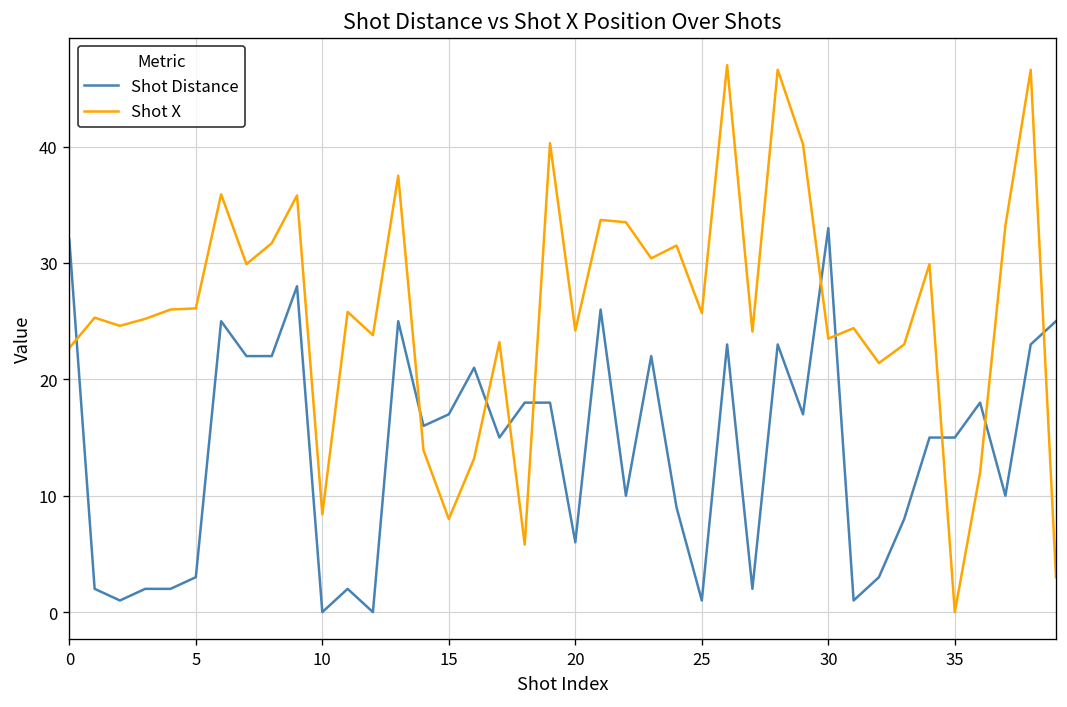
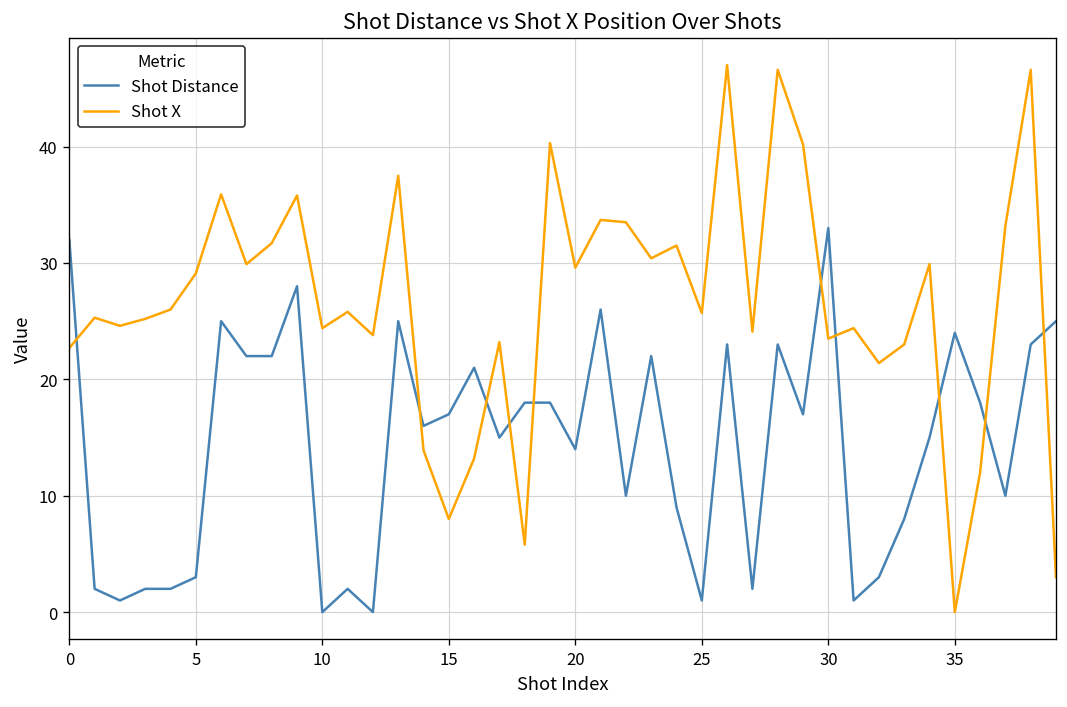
Shot X, 5: 26 -> 29
Shot X, 10: 8 -> 24
Shot Distance, 20: 6 -> 14
Shot X, 20: 24 -> 30
Shot Distance, 35: 15 -> 24
